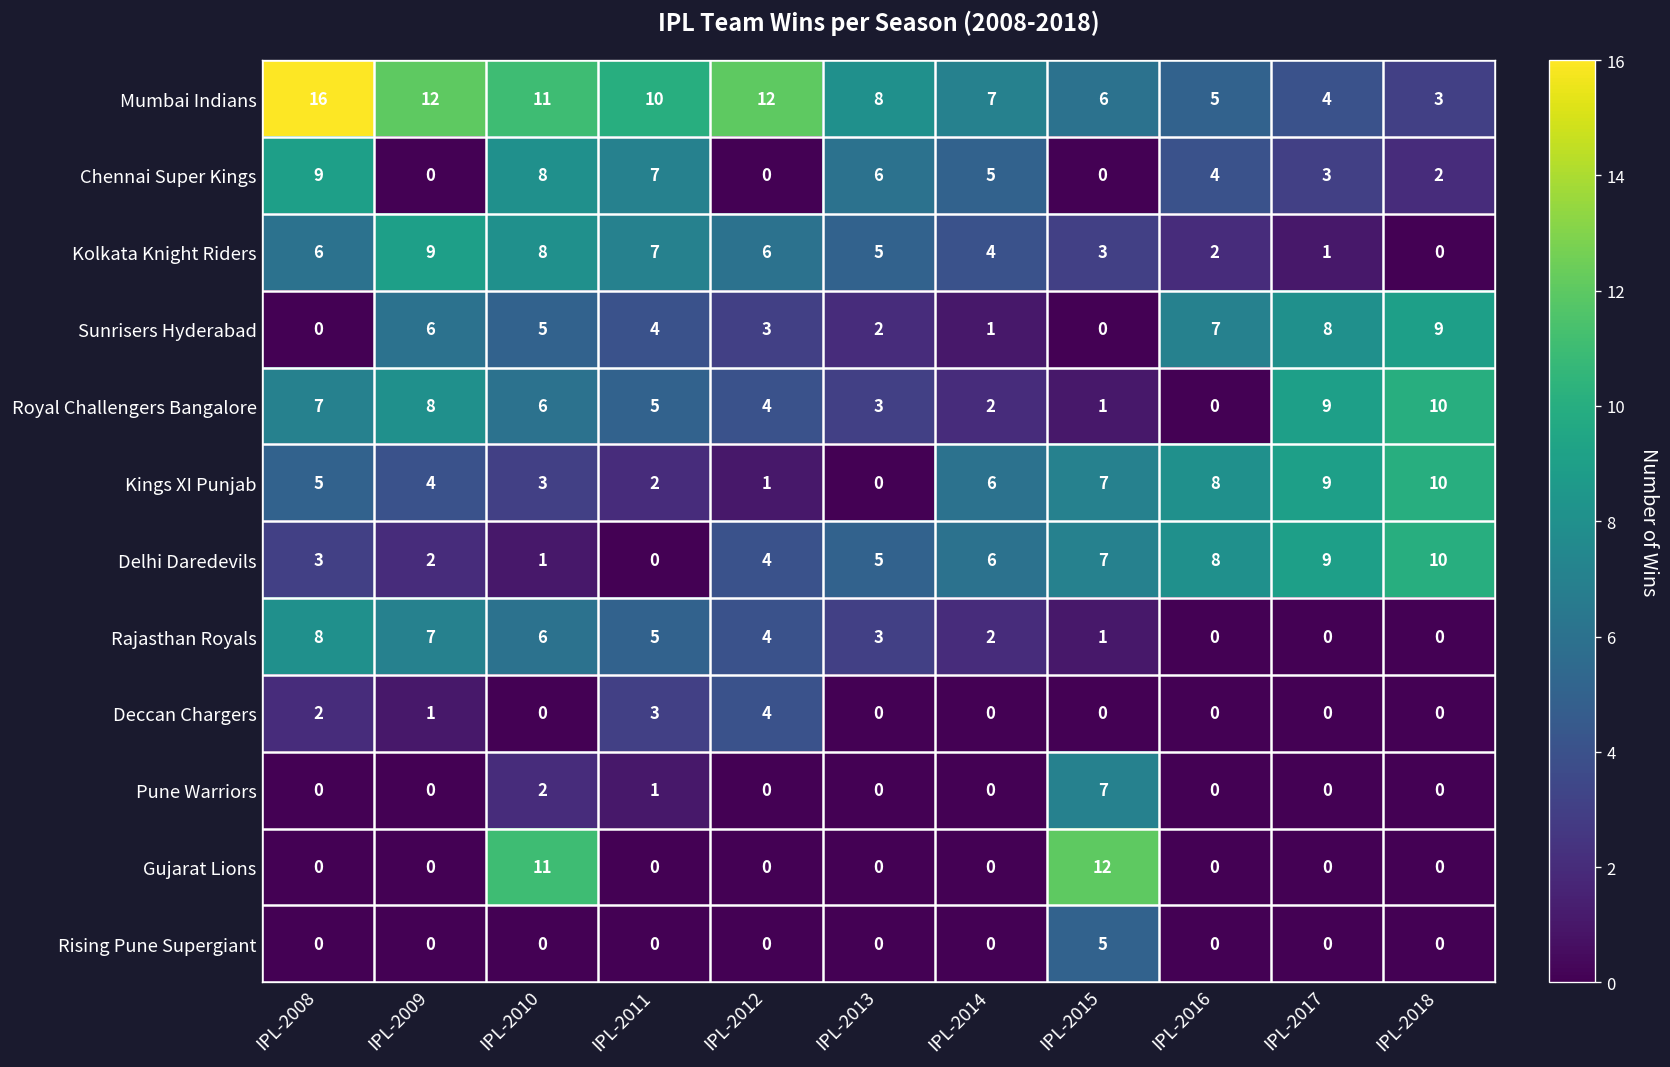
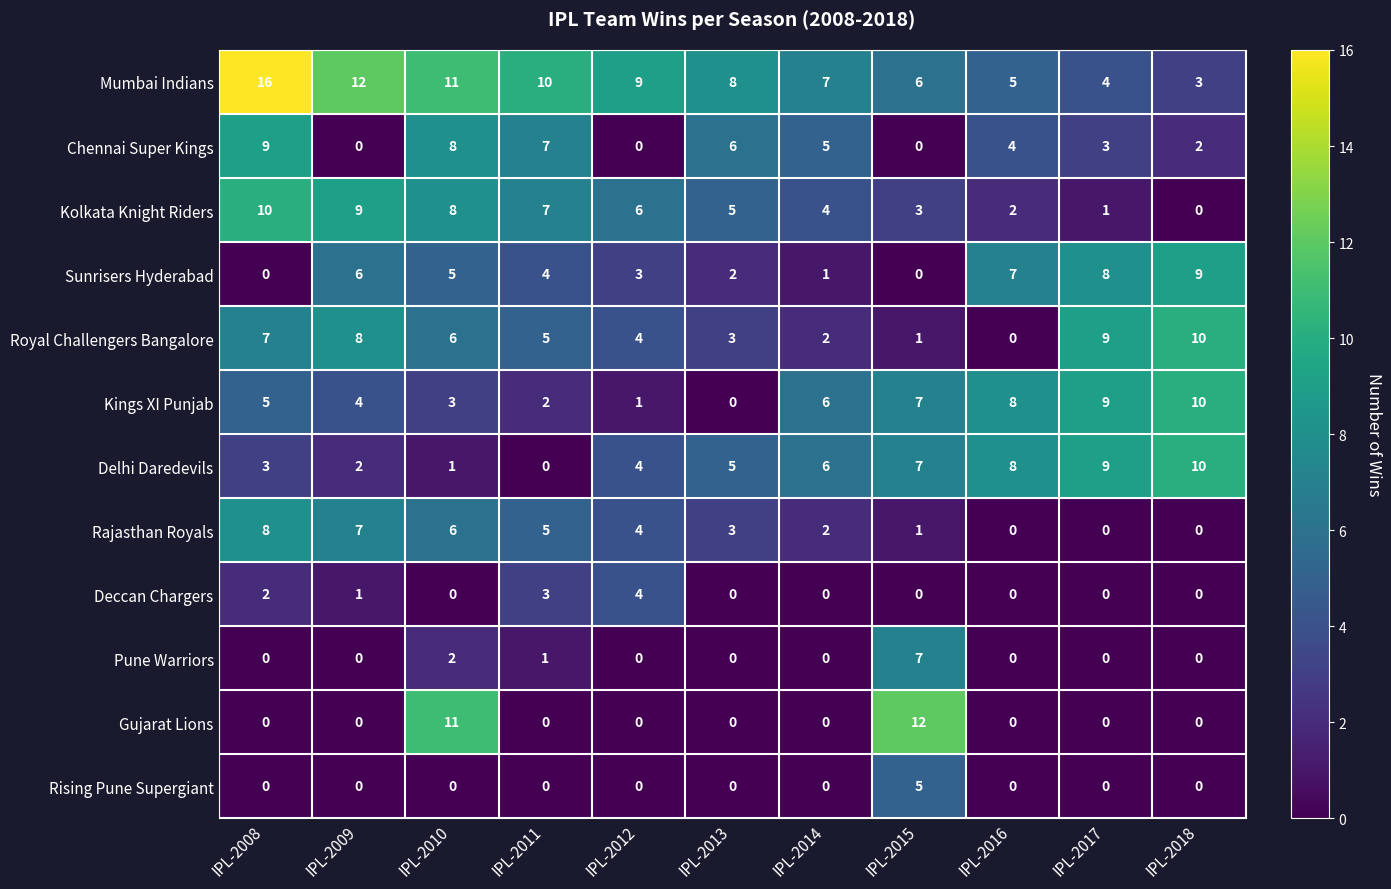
Mumbai Indians, IPL-2012: 12 -> 9
Kolkata Knight Riders, IPL-2008: 6 -> 10
